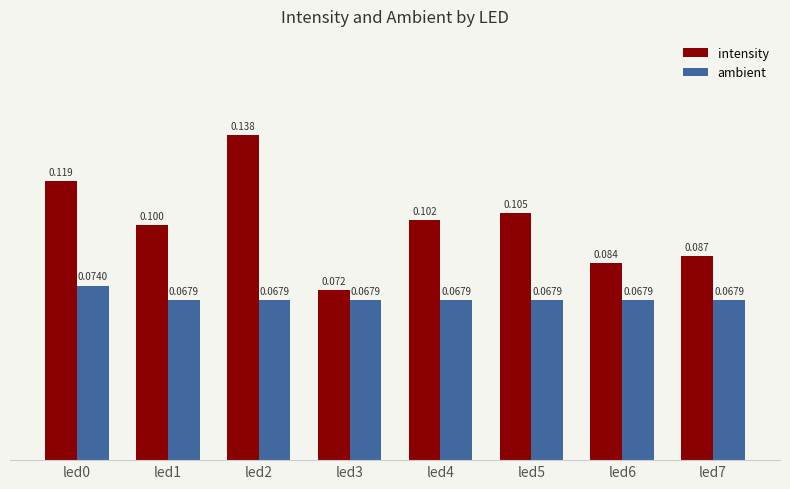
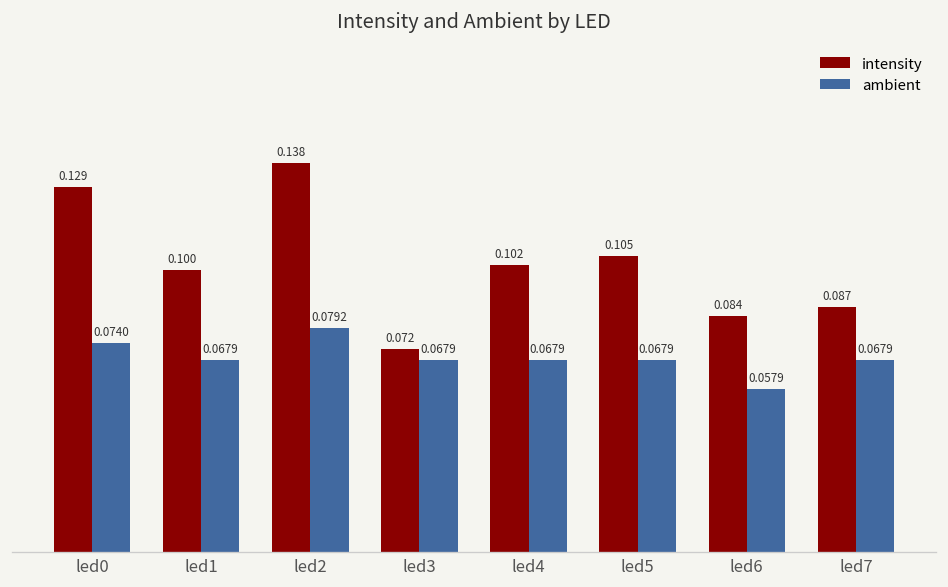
intensity, led0: 0.119 -> 0.129
ambient, led2: 0.0679 -> 0.0792
ambient, led6: 0.0679 -> 0.0579
